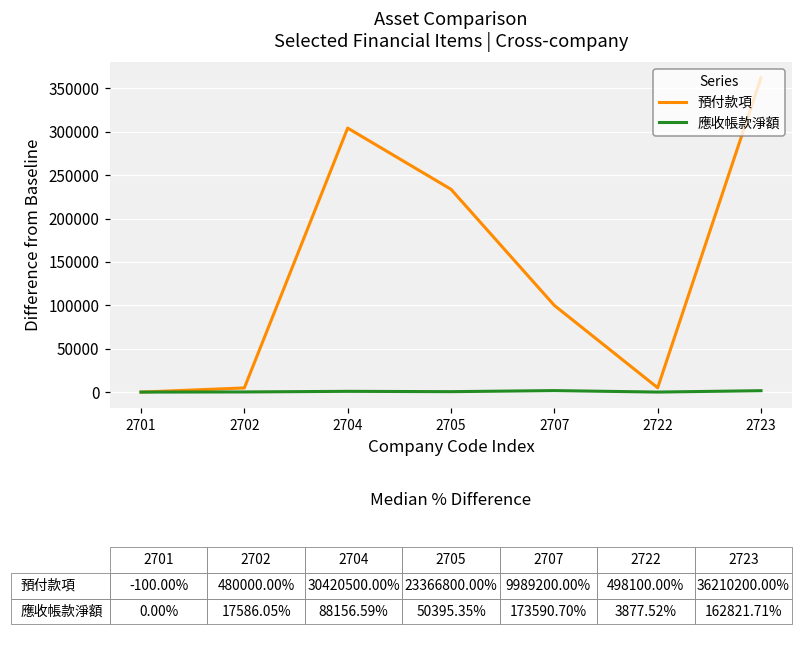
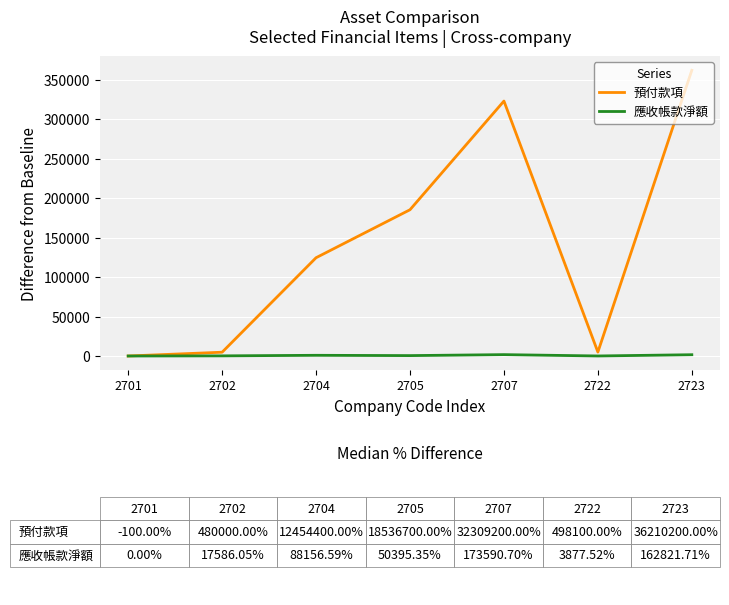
預付款項, 2704: 30420500.00% -> 12454400.00%
預付款項, 2705: 23366800.00% -> 18536700.00%
預付款項, 2707: 9989200.00% -> 32309200.00%
